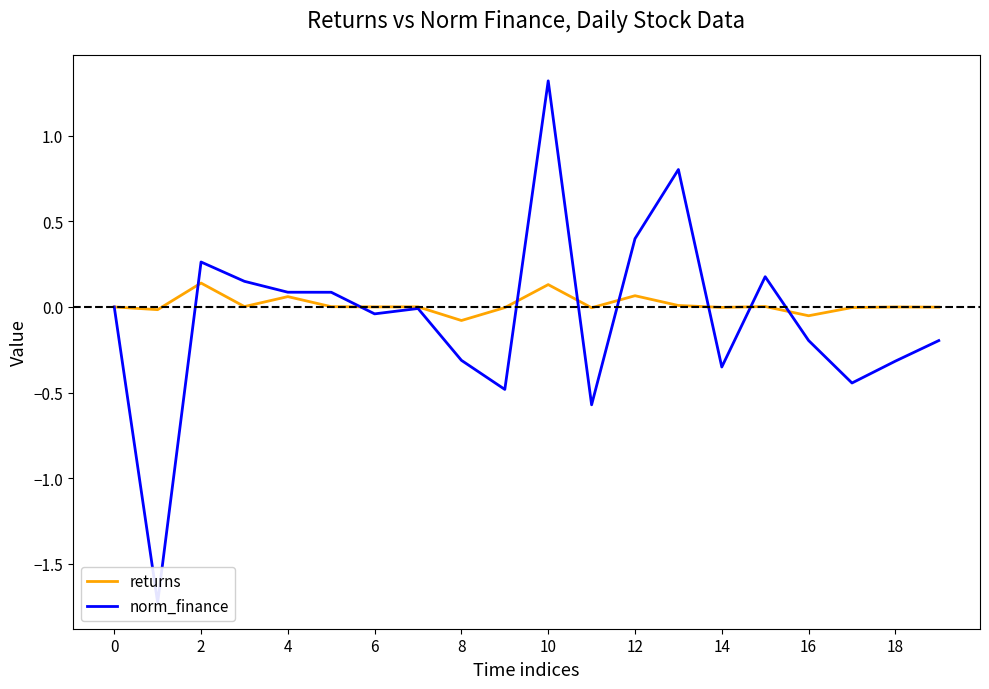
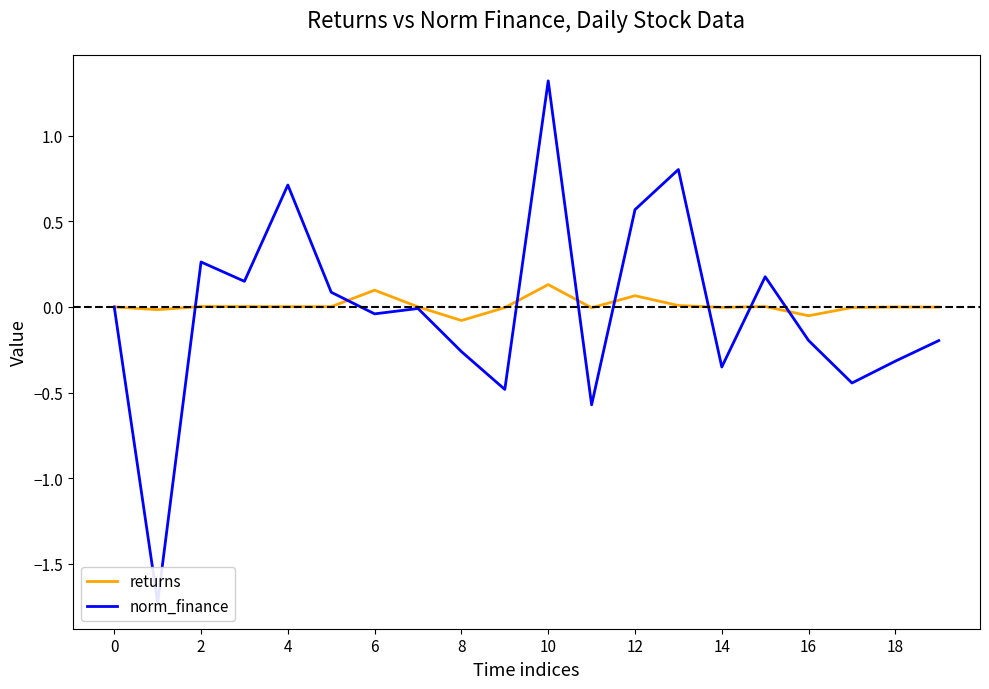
returns, 2: 0.14 -> 0.00
returns, 4: 0.06 -> 0.00
norm_finance, 4: 0.09 -> 0.71
returns, 6: 0.00 -> 0.10
norm_finance, 8: -0.31 -> -0.26
norm_finance, 12: 0.40 -> 0.57
